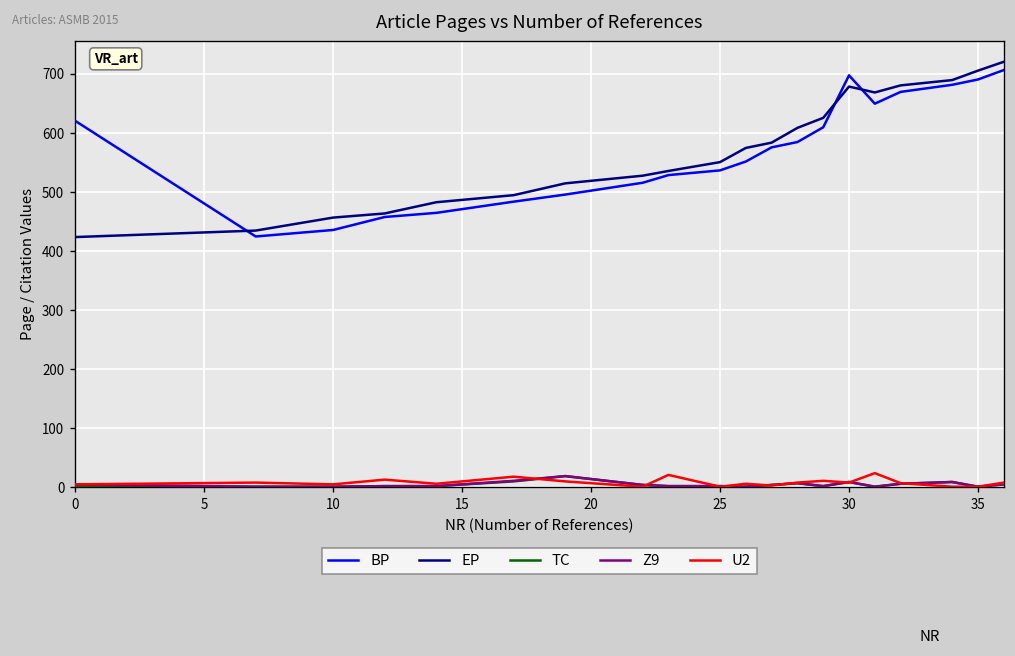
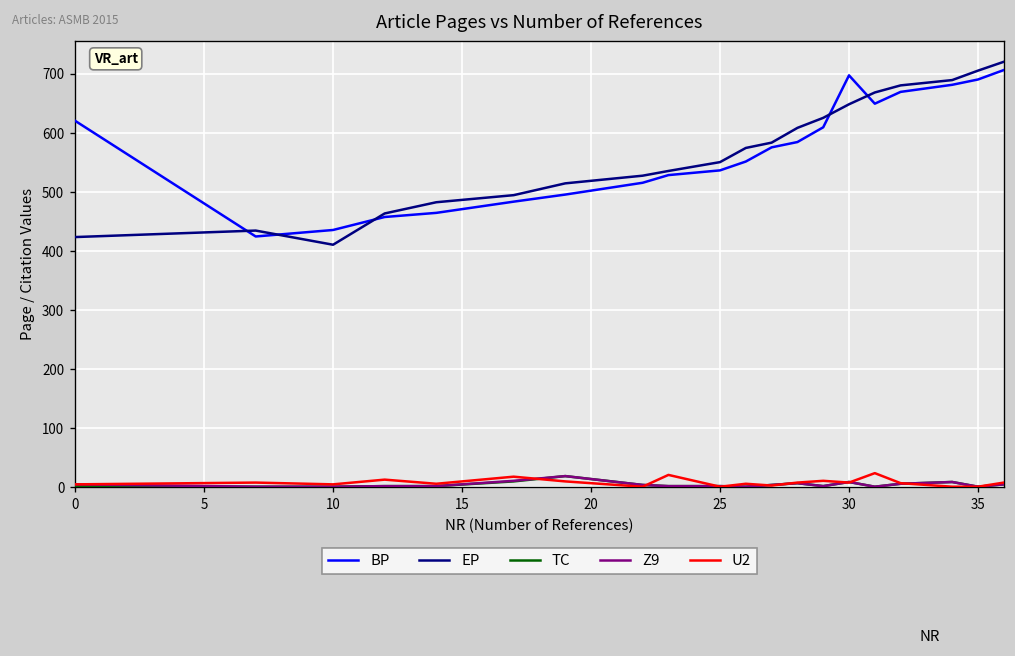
EP, 10: 460 -> 410
EP, 30: 680 -> 650
